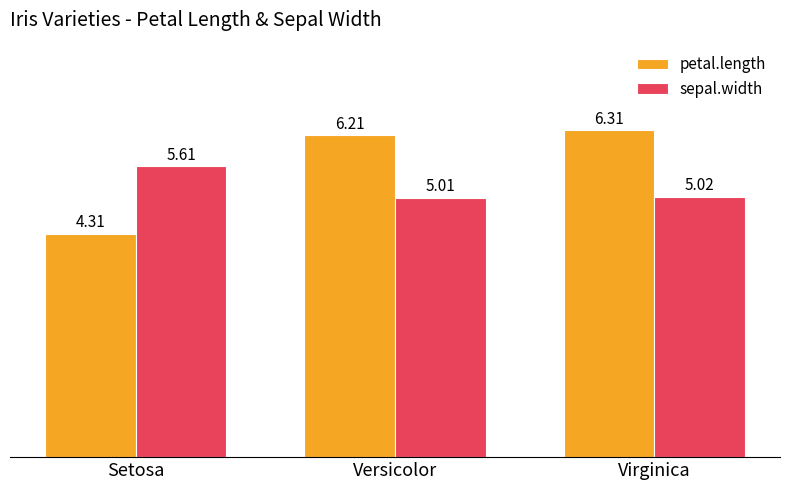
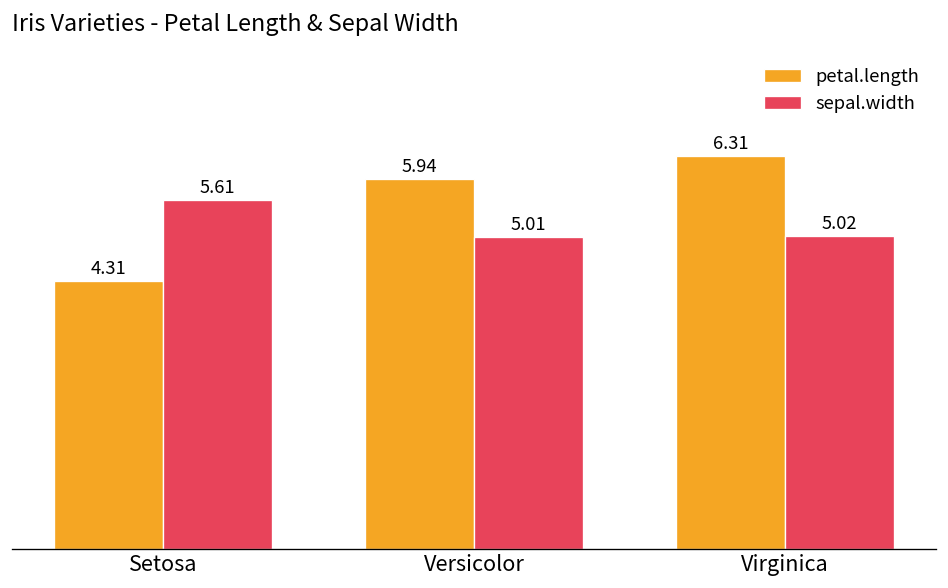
petal.length, Versicolor: 6.21 -> 5.94
